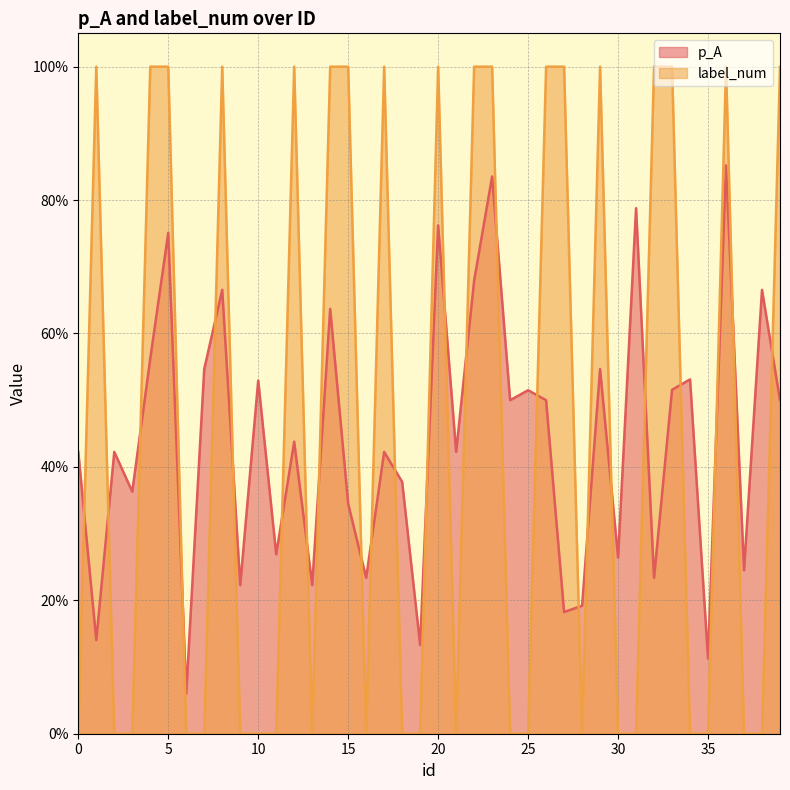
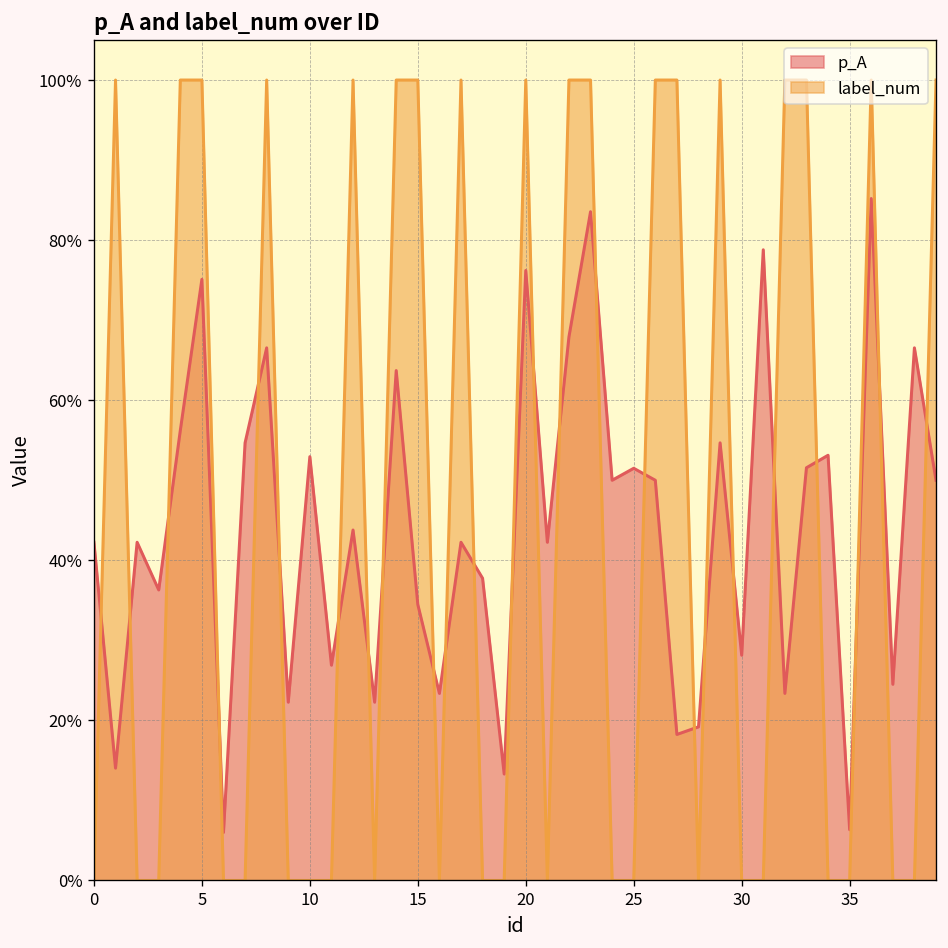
p_A, 30: 26% -> 28%
p_A, 35: 11% -> 6%
